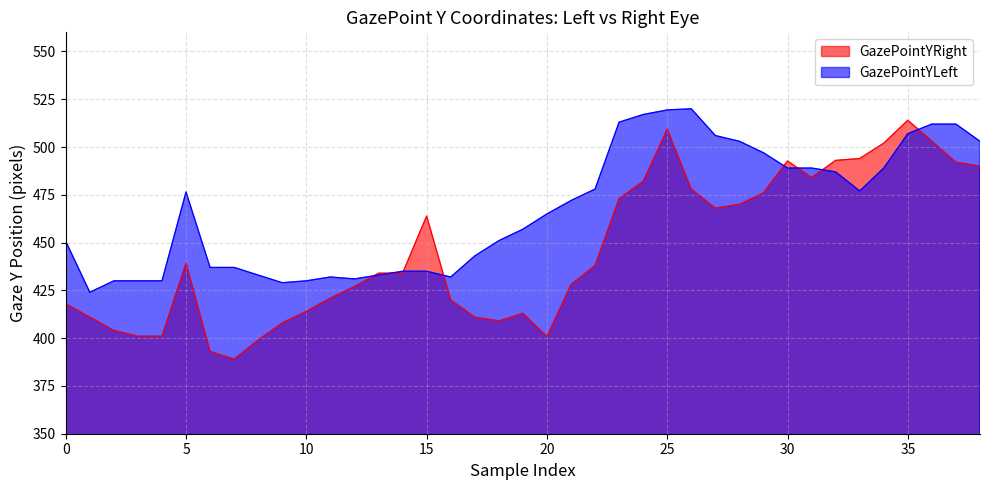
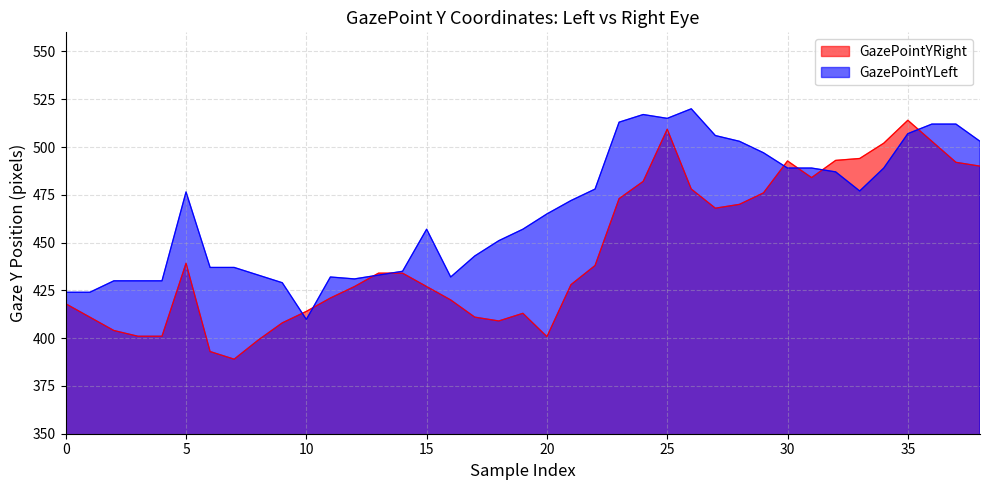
GazePointYLeft, 0: 451 -> 424
GazePointYLeft, 10: 430 -> 410
GazePointYRight, 15: 464 -> 427
GazePointYLeft, 15: 435 -> 457
GazePointYLeft, 25: 519 -> 515
